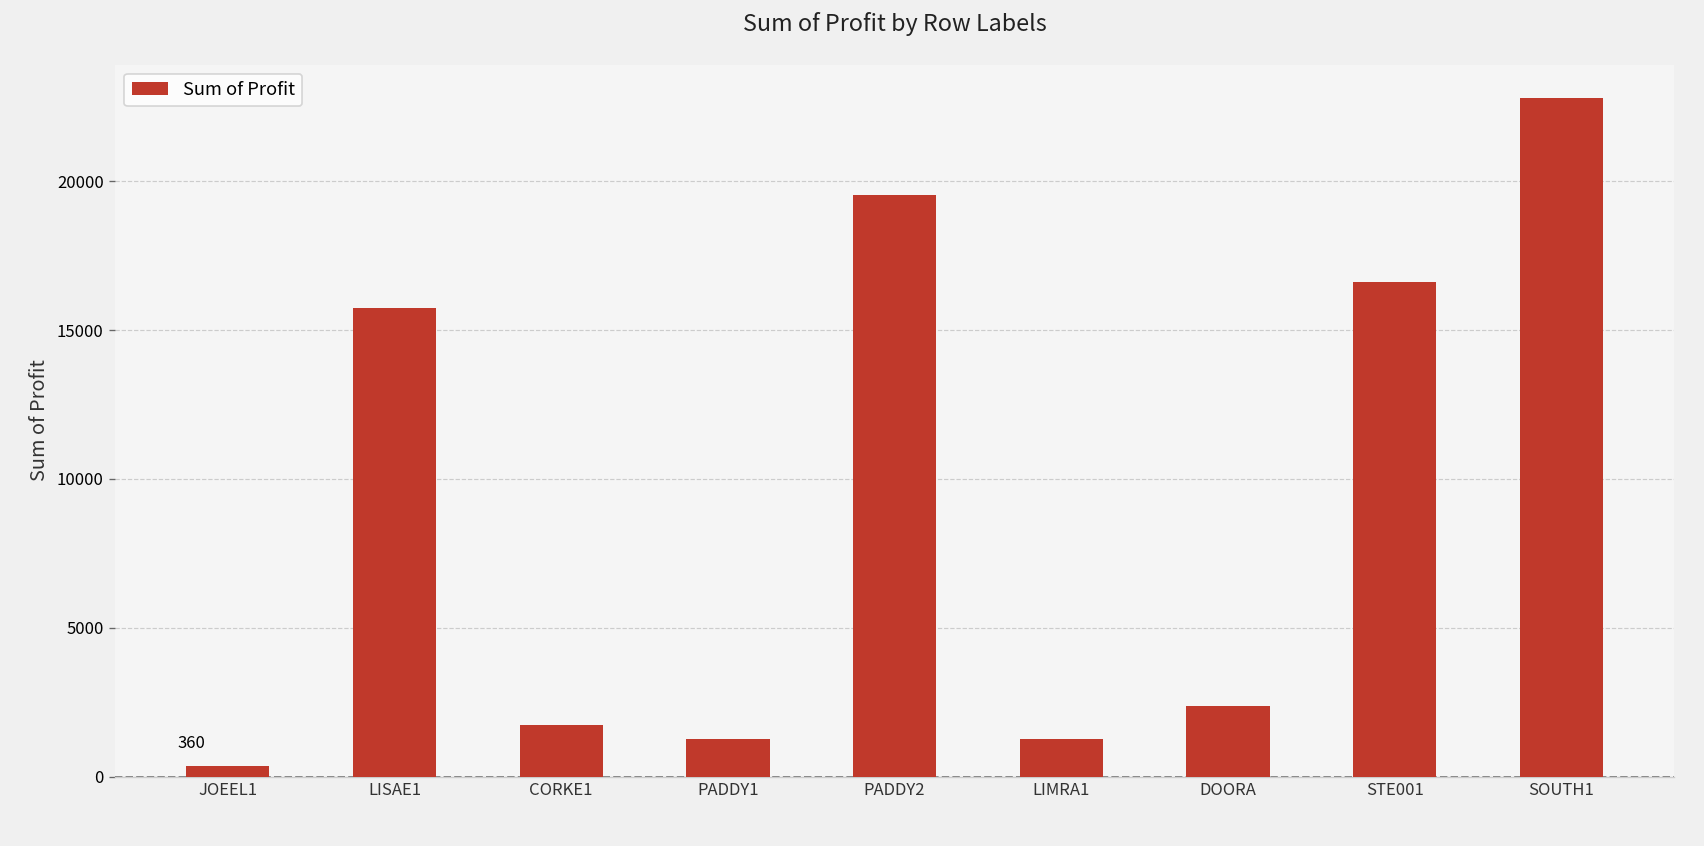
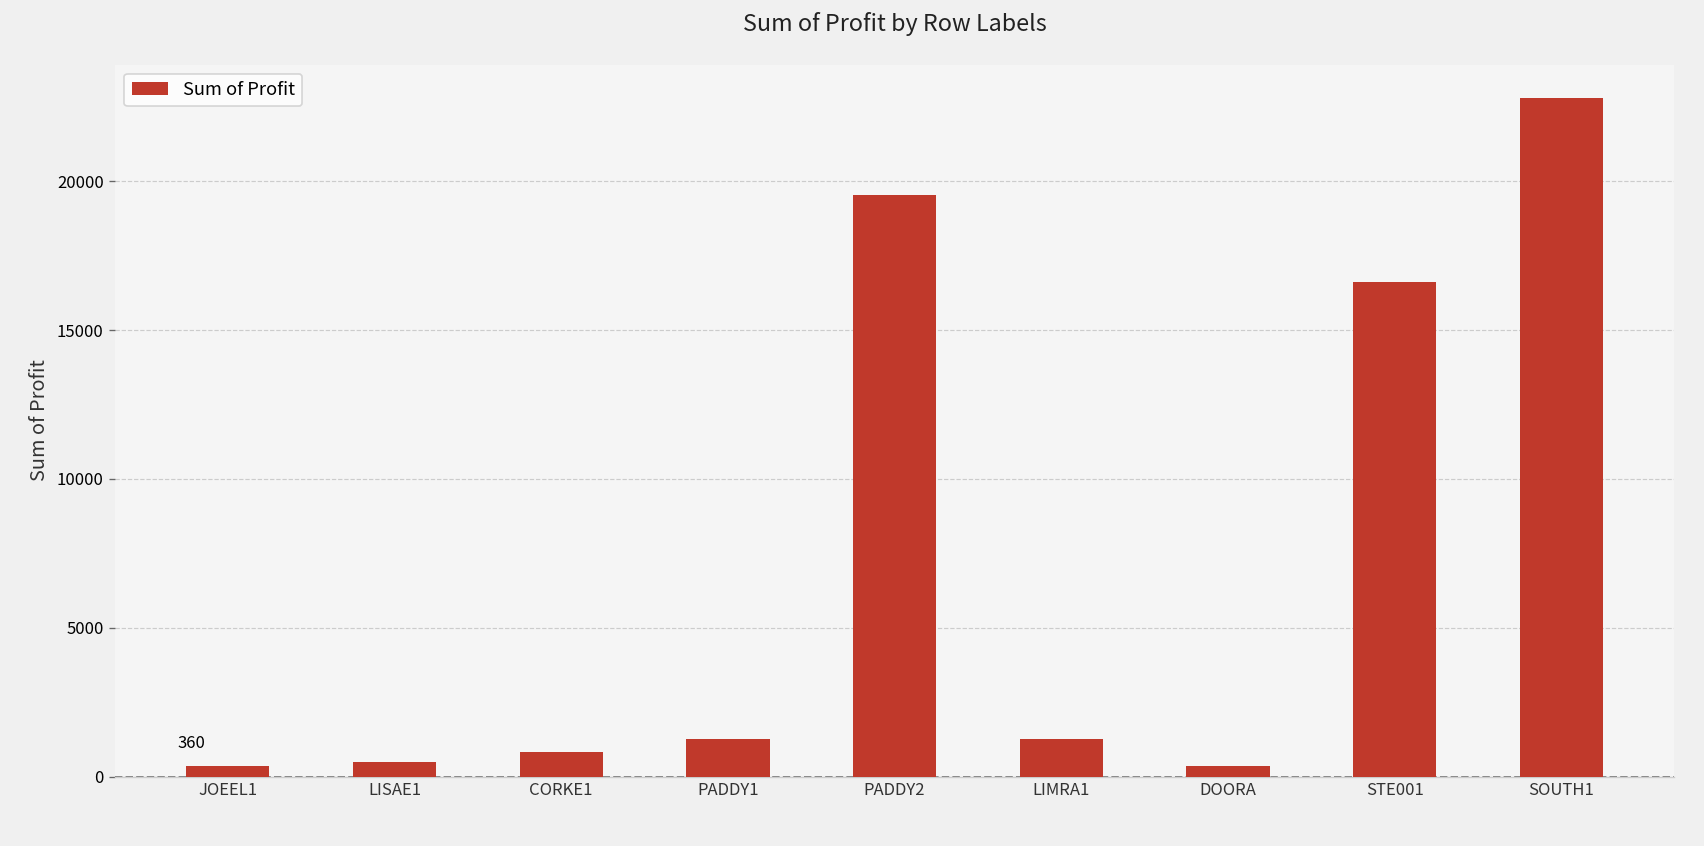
LISAE1: 15700 -> 500
CORKE1: 1700 -> 800
DOORA: 2400 -> 400
